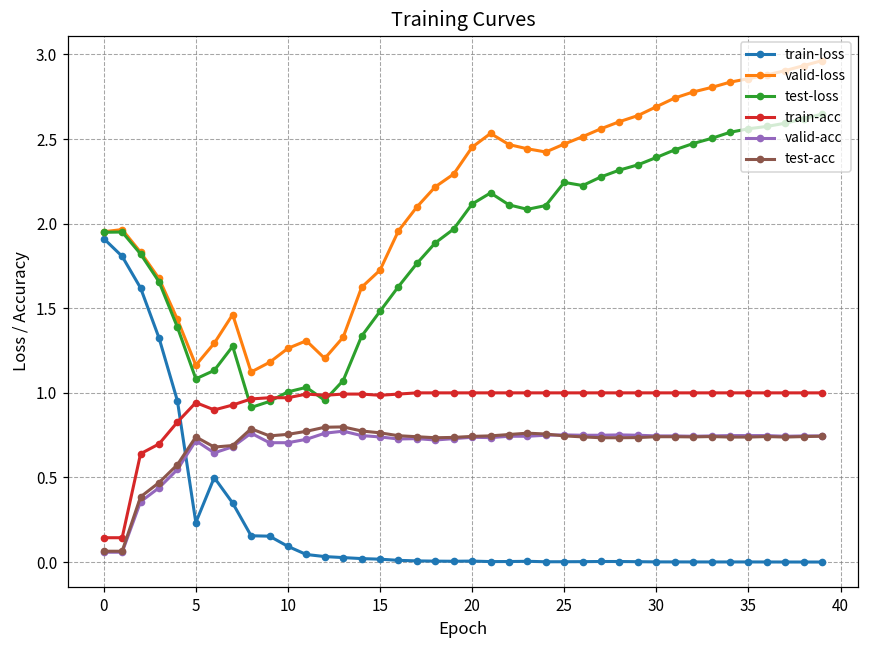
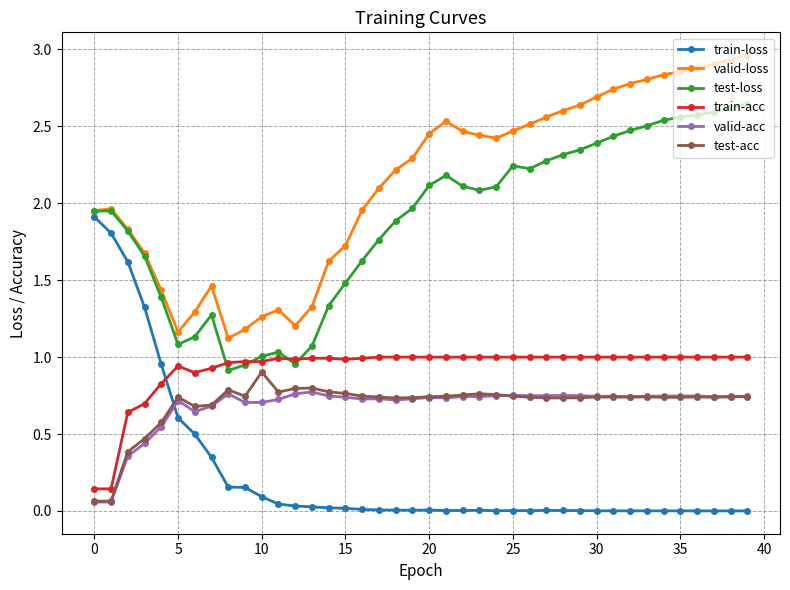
train-loss, 5: 0.23 -> 0.61
test-acc, 10: 0.75 -> 0.90
